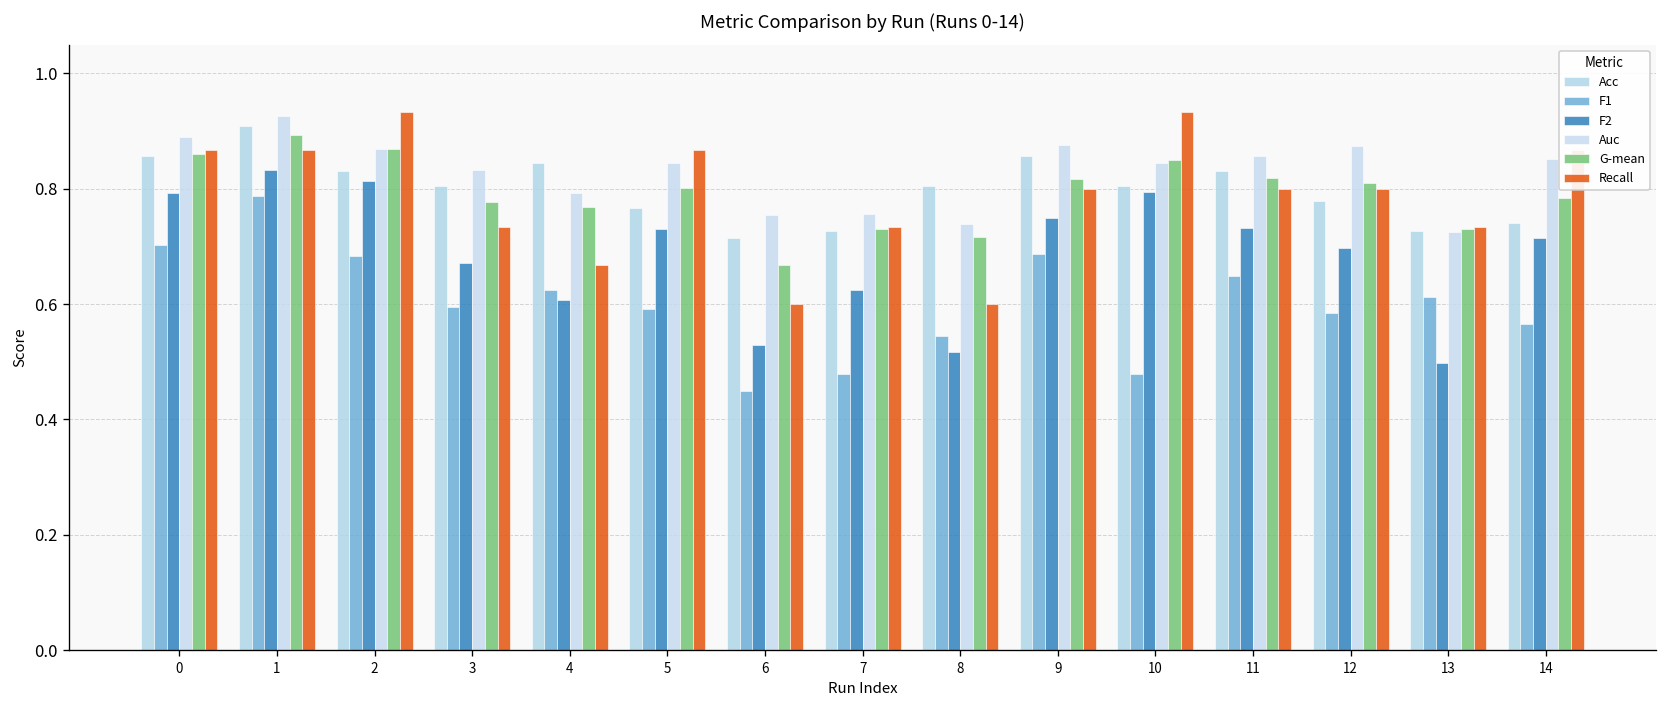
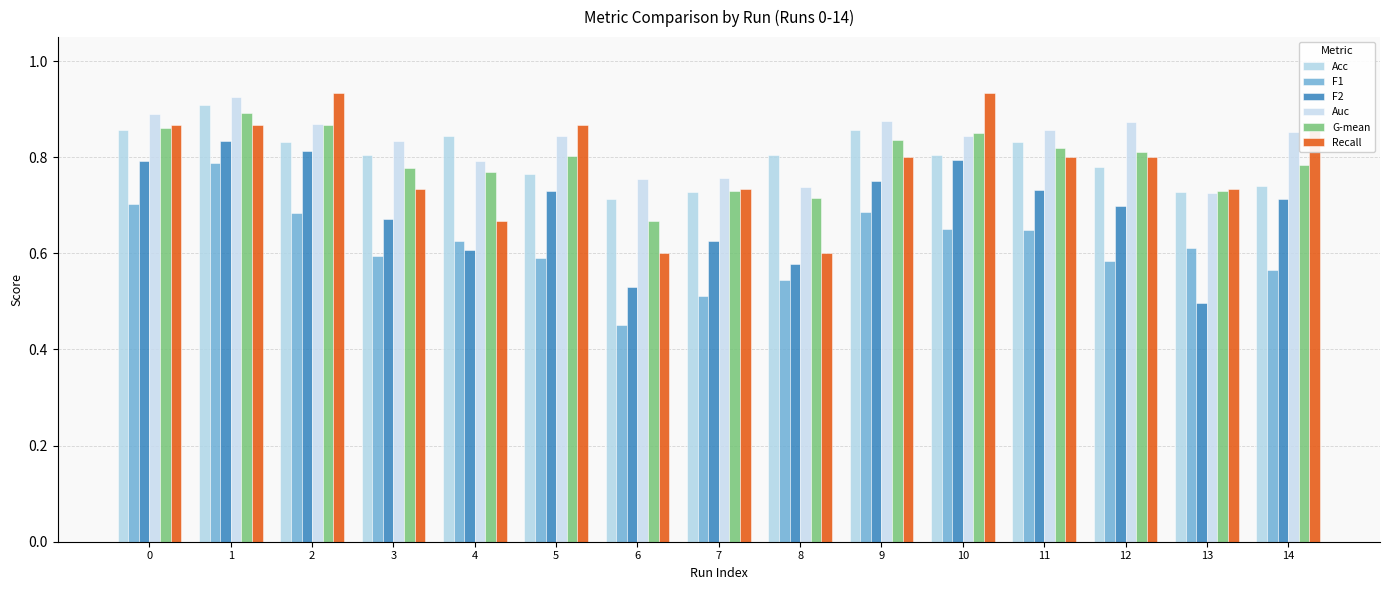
F1, 7: 0.48 -> 0.51
F2, 8: 0.52 -> 0.58
G-mean, 9: 0.82 -> 0.84
F1, 10: 0.48 -> 0.65
